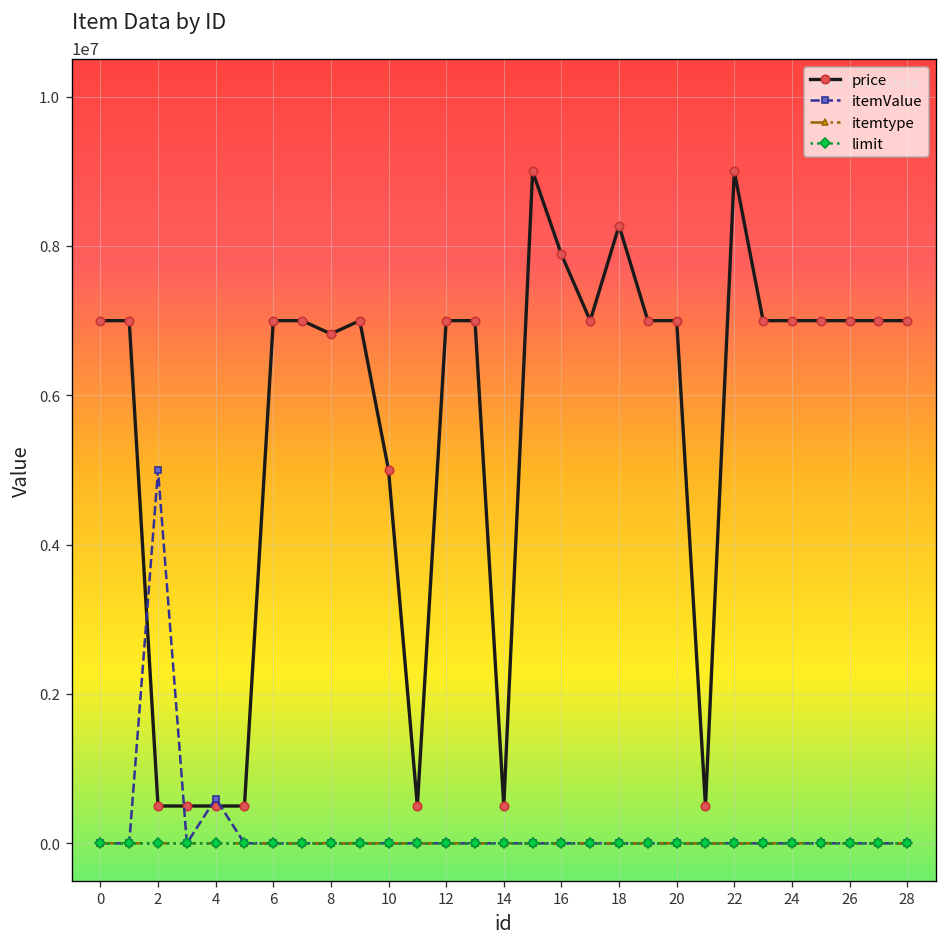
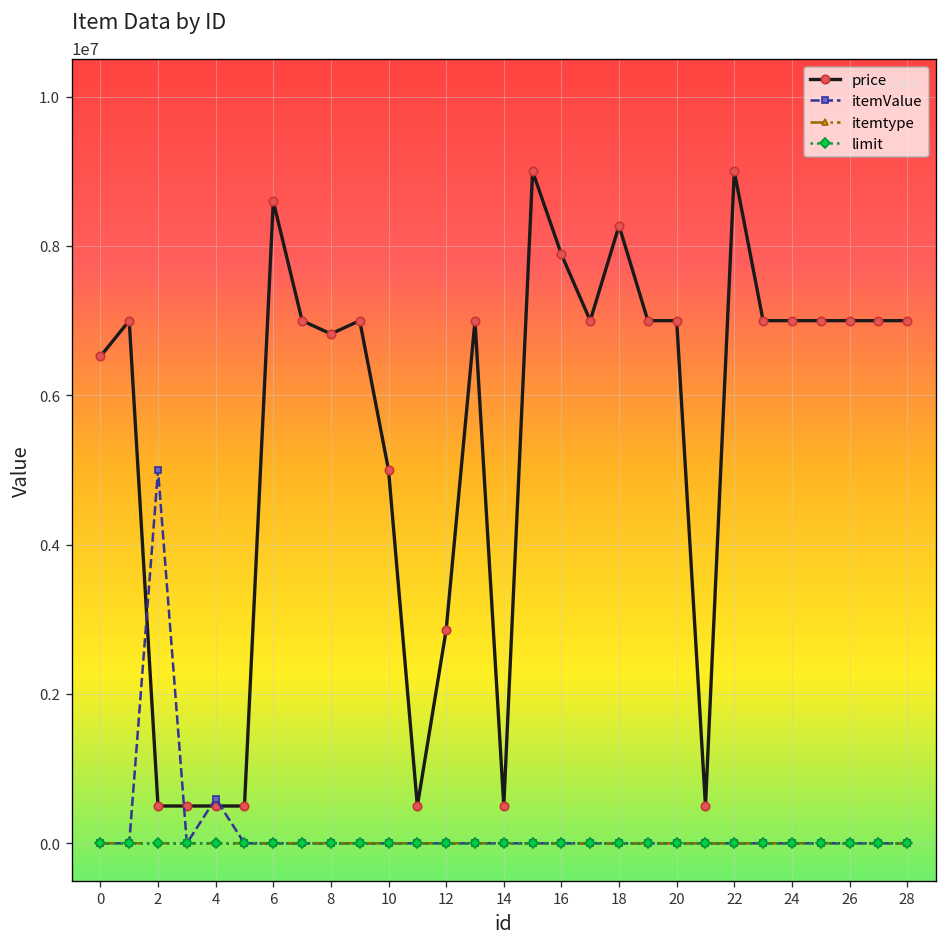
price, 0: 7000000 -> 6500000
price, 6: 7000000 -> 8600000
price, 12: 7000000 -> 2900000
